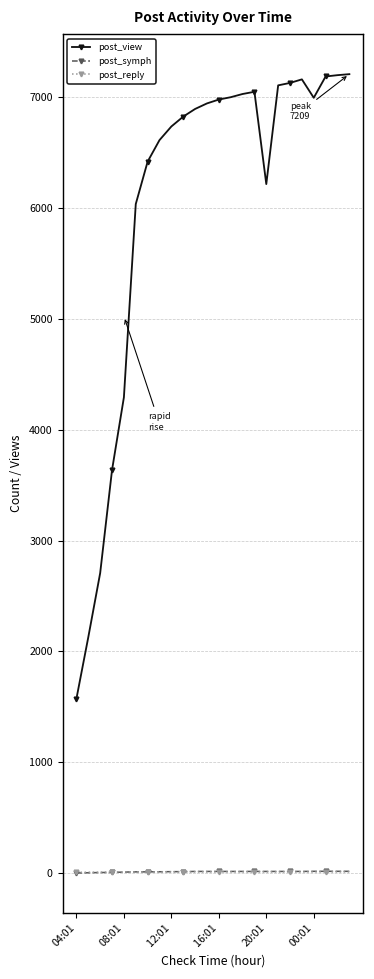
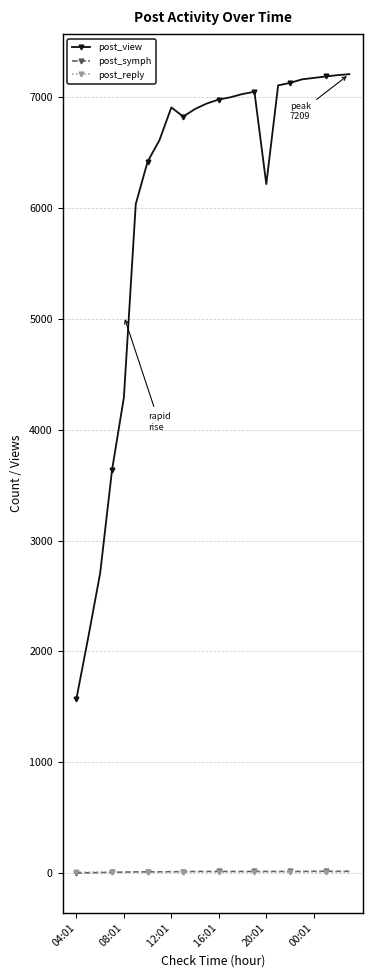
post_view, 12:01: 6740 -> 6910
post_view, 00:01: 7000 -> 7180
